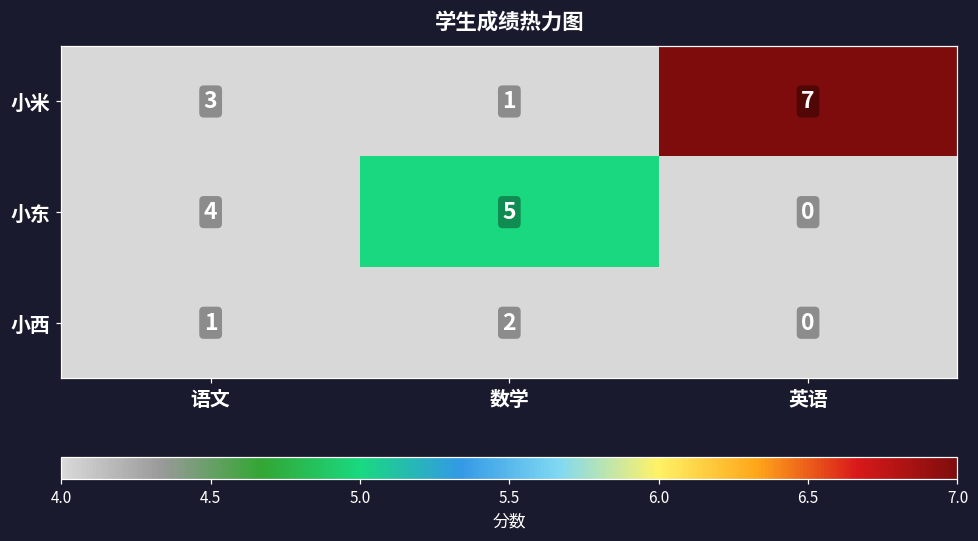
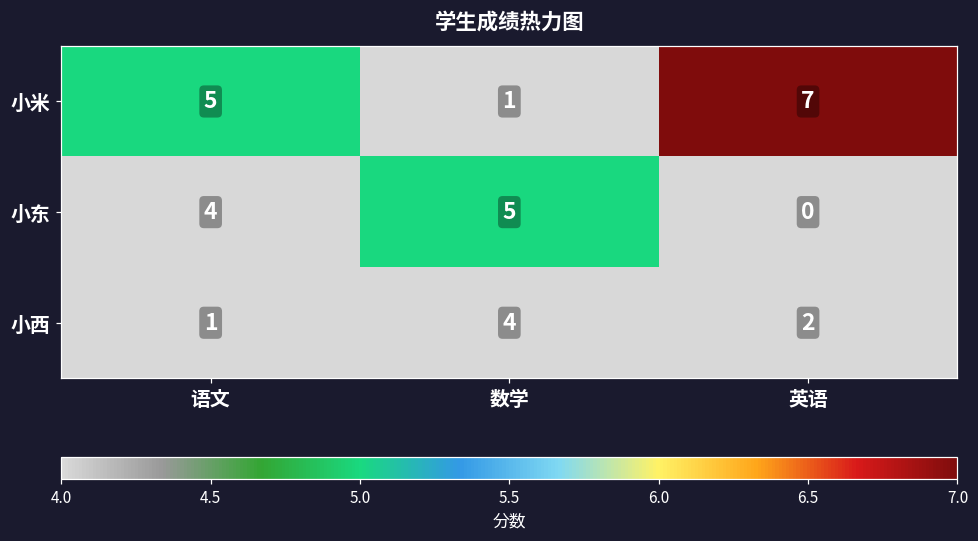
小米, 语文: 3 -> 5
小西, 数学: 2 -> 4
小西, 英语: 0 -> 2
